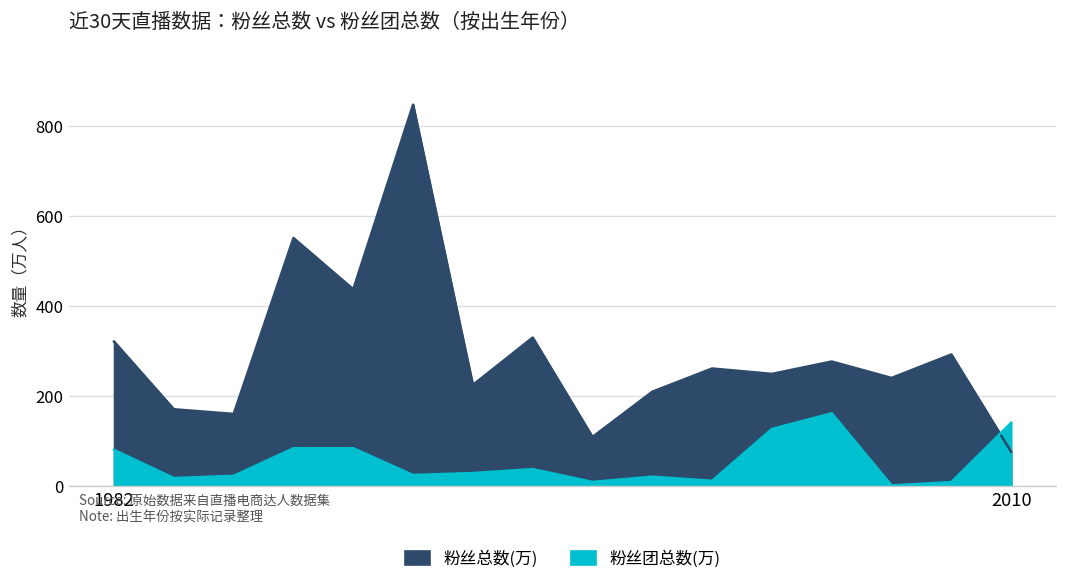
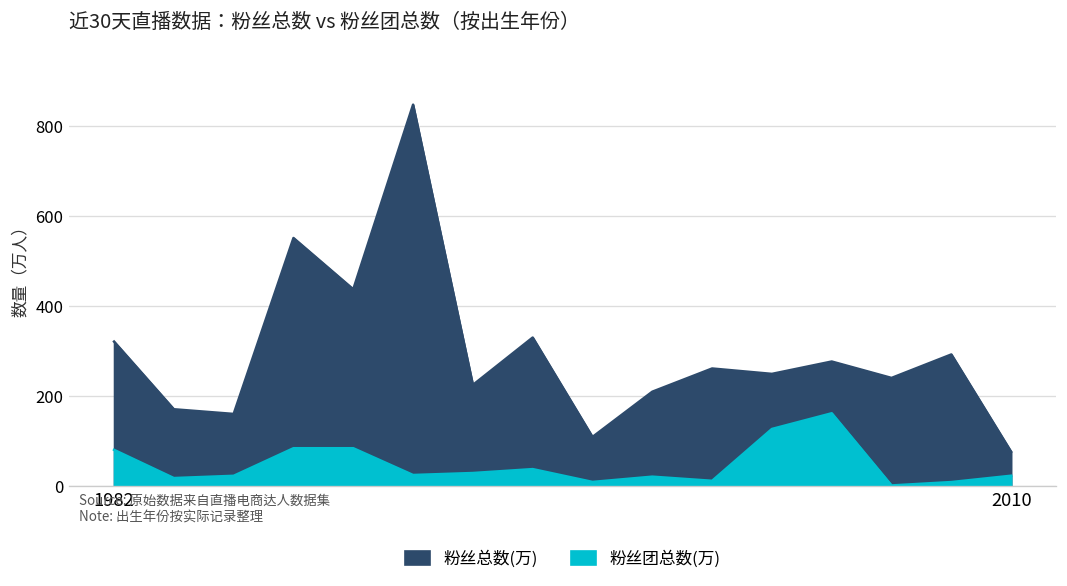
粉丝团总数(万), 2010: 140 -> 20
